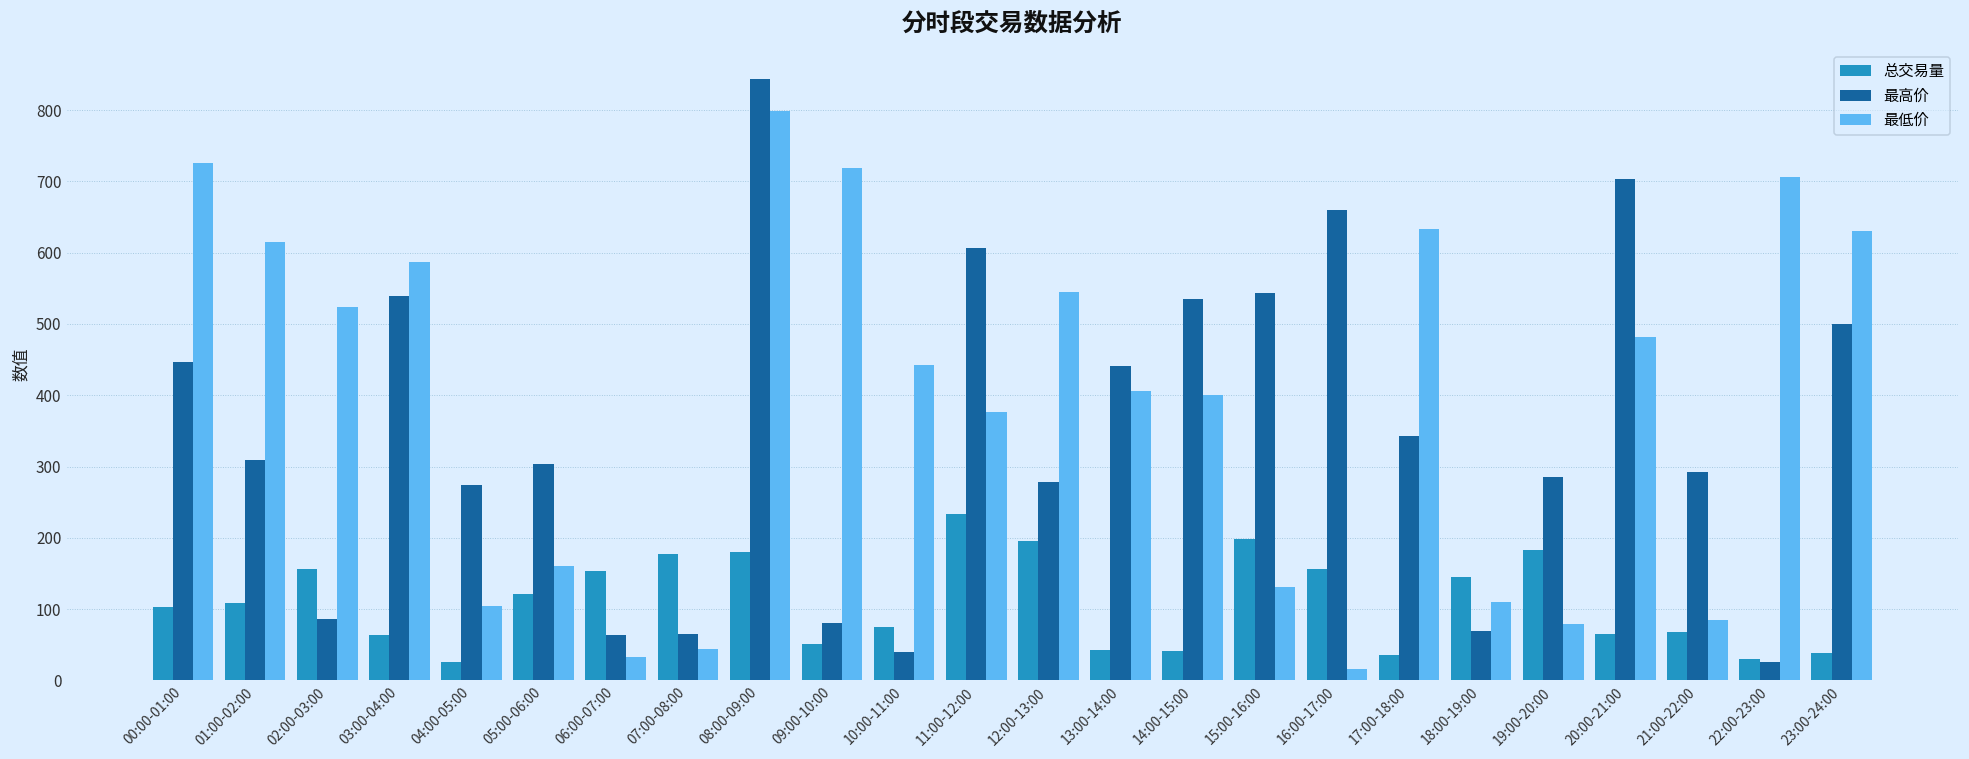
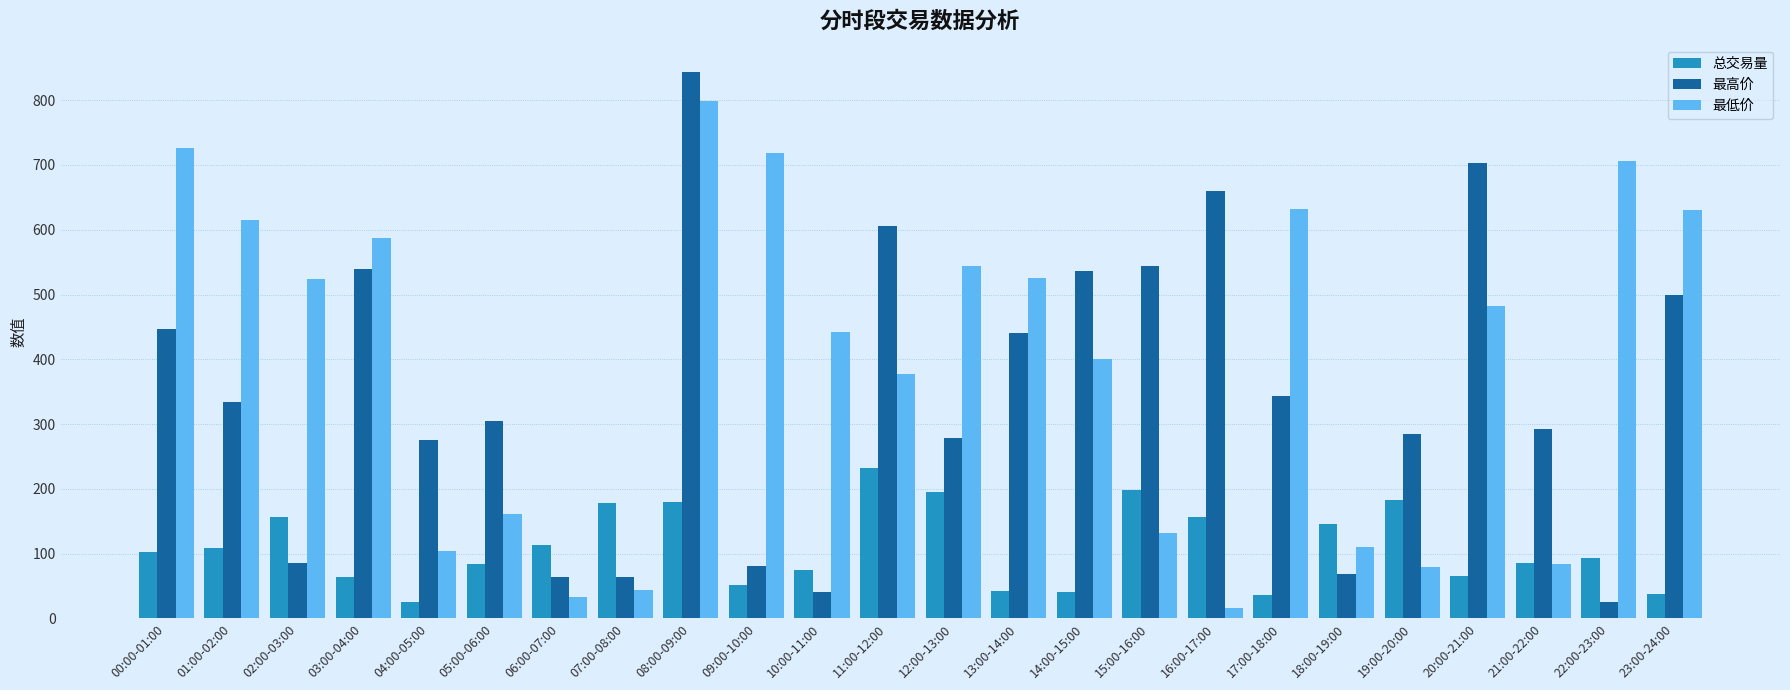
最高价, 01:00-02:00: 310 -> 330
总交易量, 05:00-06:00: 120 -> 80
总交易量, 06:00-07:00: 150 -> 110
最低价, 13:00-14:00: 410 -> 530
总交易量, 21:00-22:00: 70 -> 90
总交易量, 22:00-23:00: 30 -> 90
